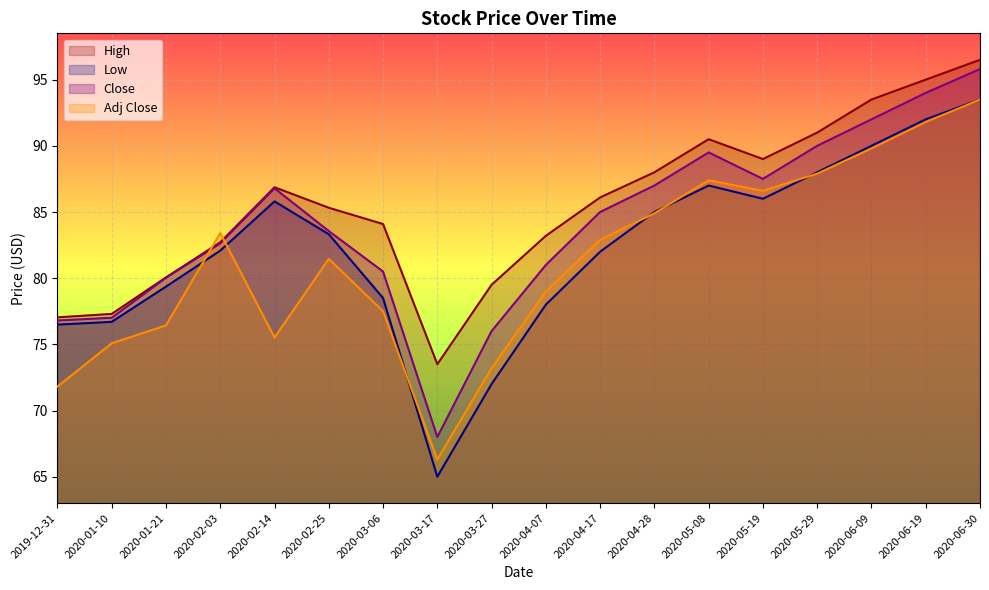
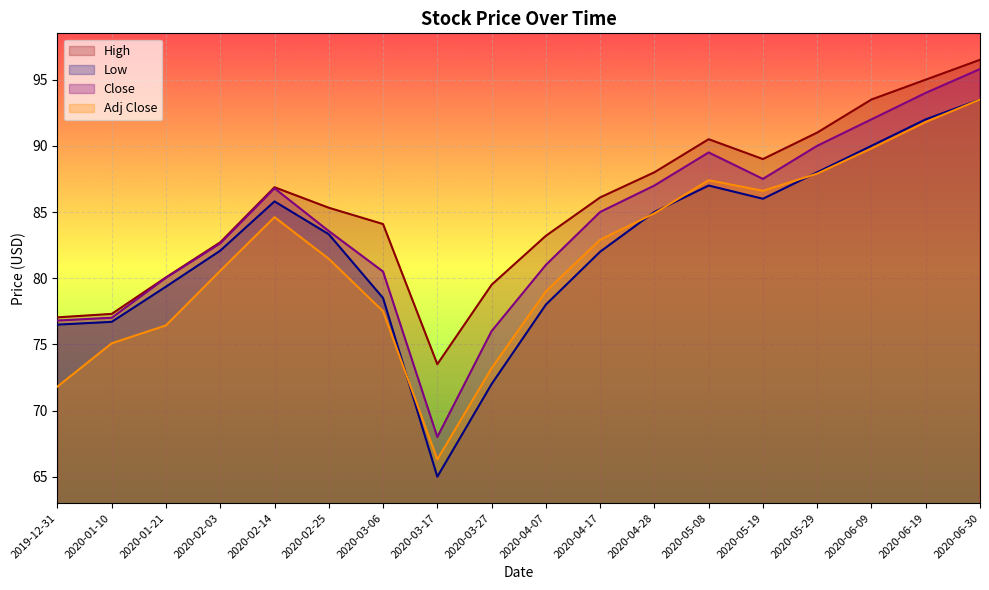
Adj Close, 2020-02-03: 83.4 -> 80.6
Adj Close, 2020-02-14: 75.5 -> 84.6
